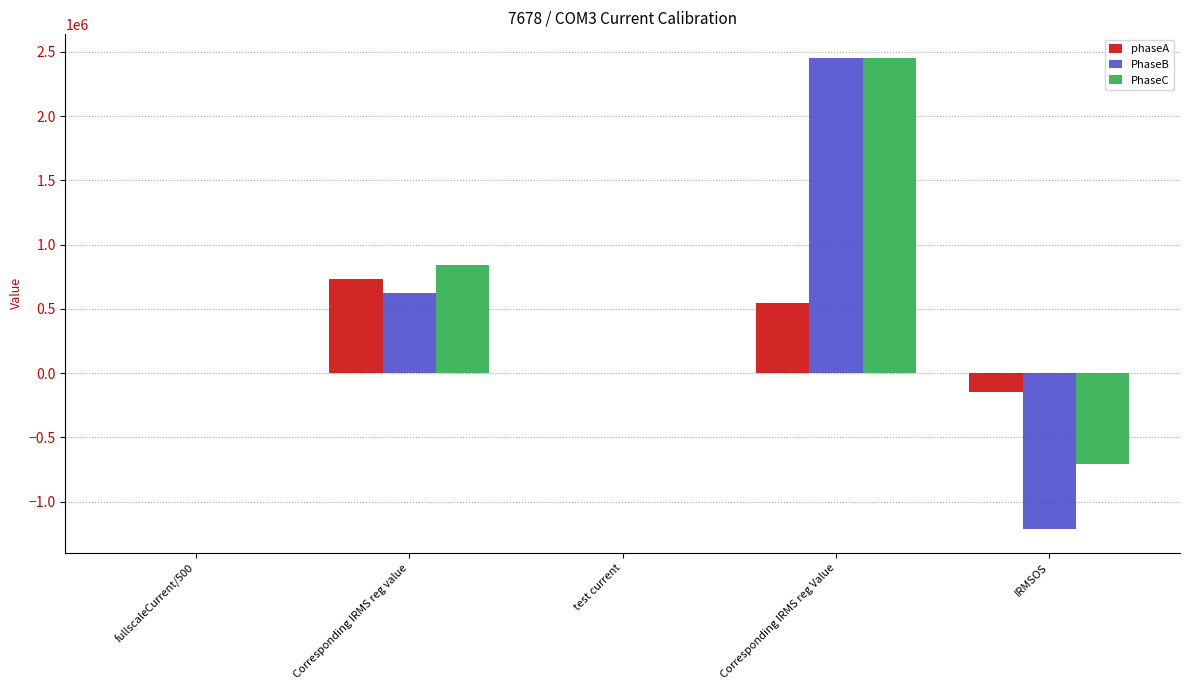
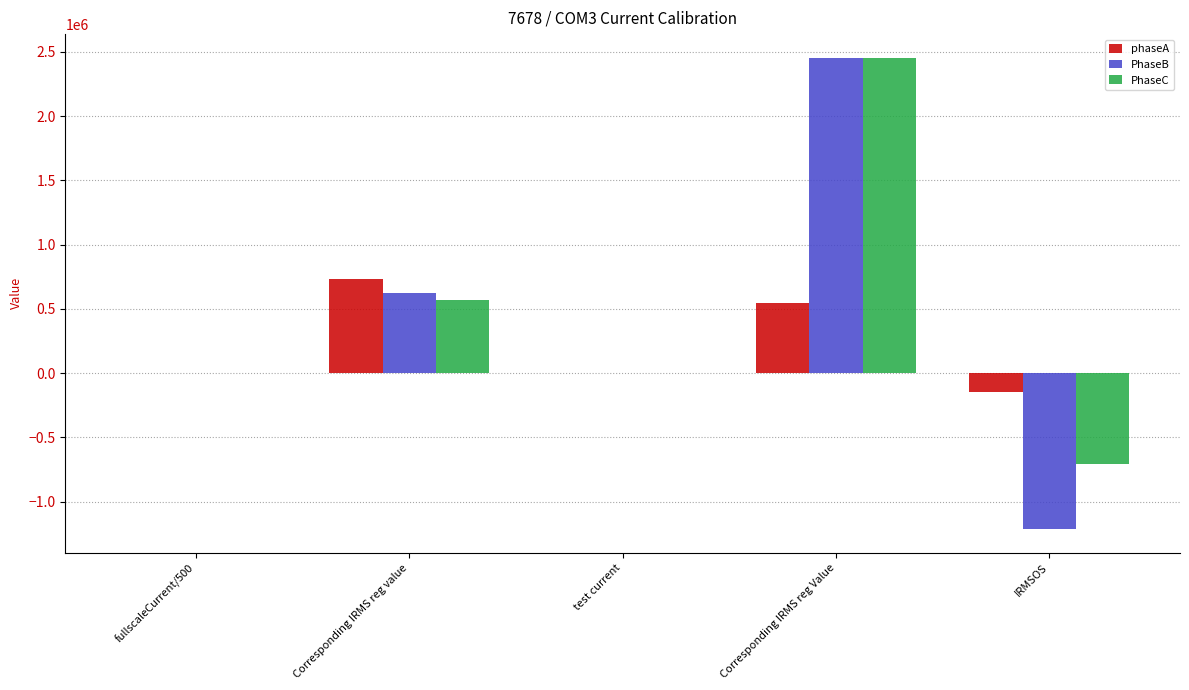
PhaseC, Corresponding IRMS reg value: 840000 -> 570000
